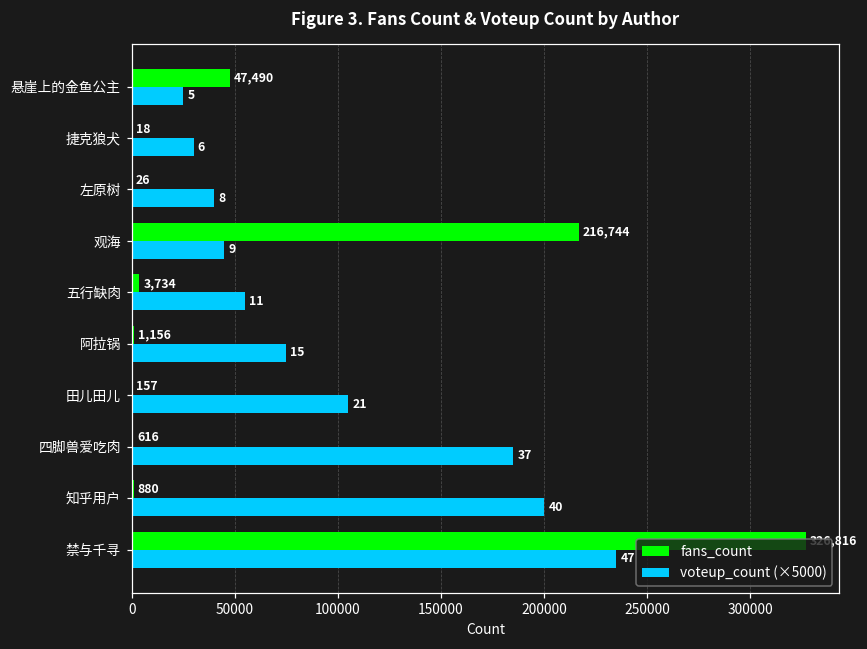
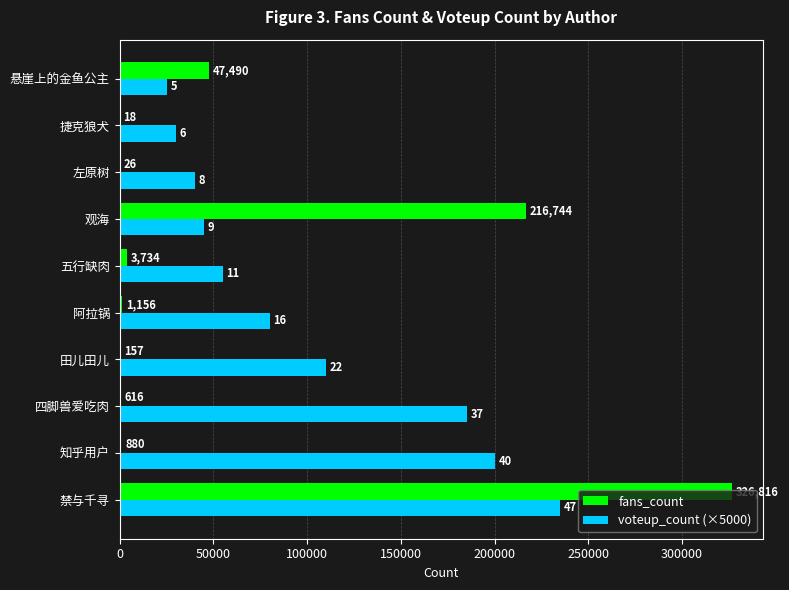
voteup_count (×5000), 阿拉锅: 15 -> 16
voteup_count (×5000), 田儿田儿: 21 -> 22
